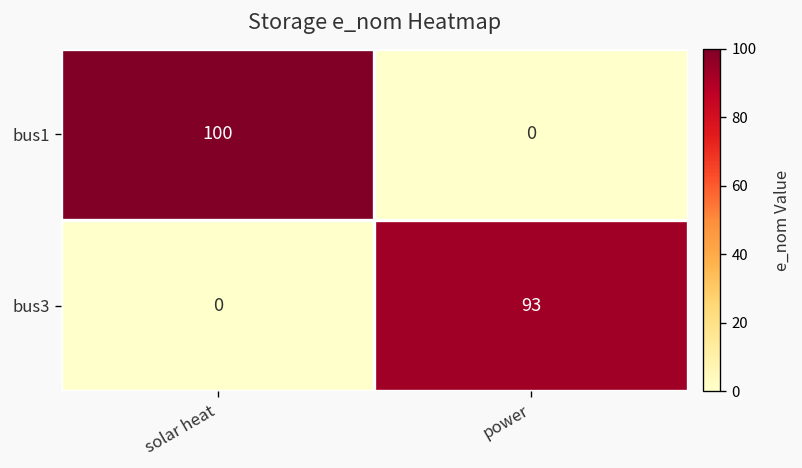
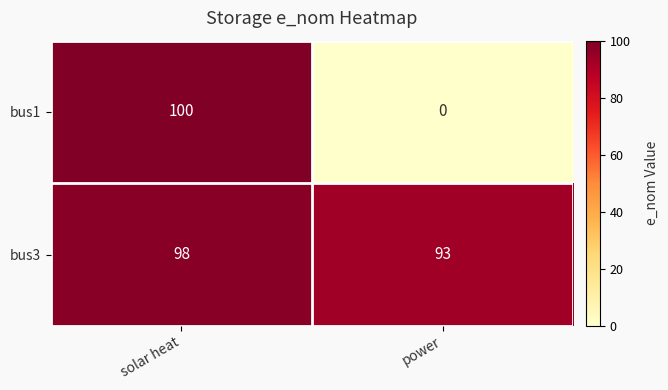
bus3, solar heat: 0 -> 98
